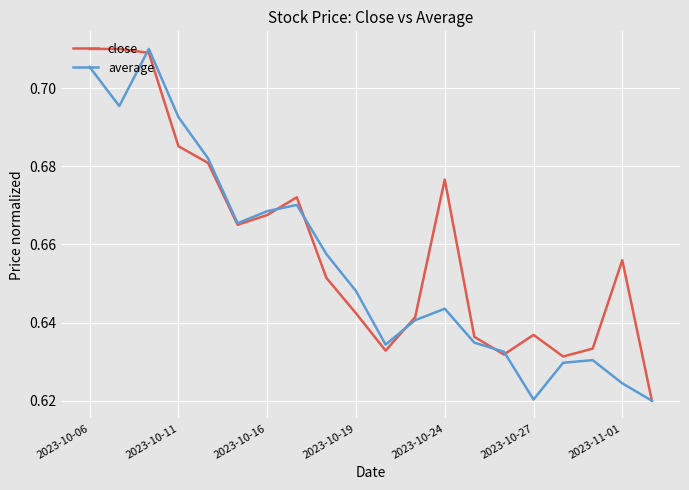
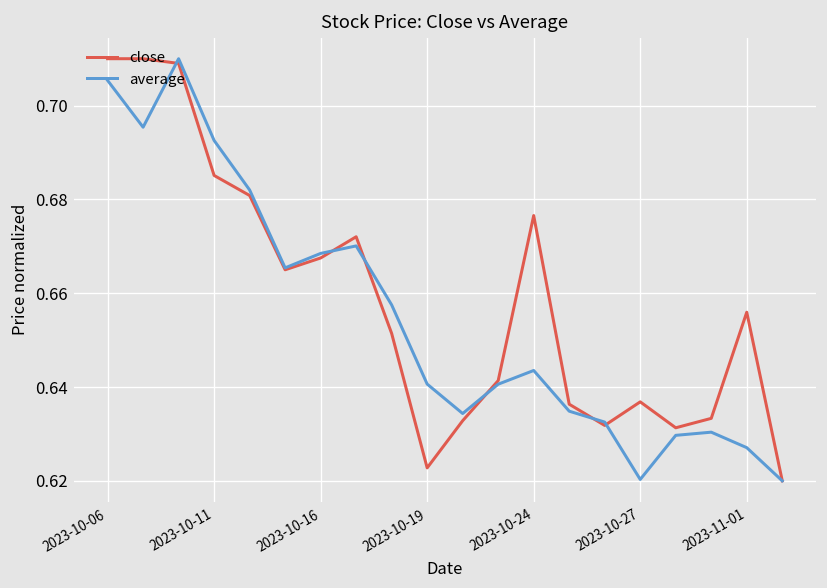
close, 2023-10-19: 0.642 -> 0.623
average, 2023-10-19: 0.648 -> 0.641
average, 2023-11-01: 0.624 -> 0.627
